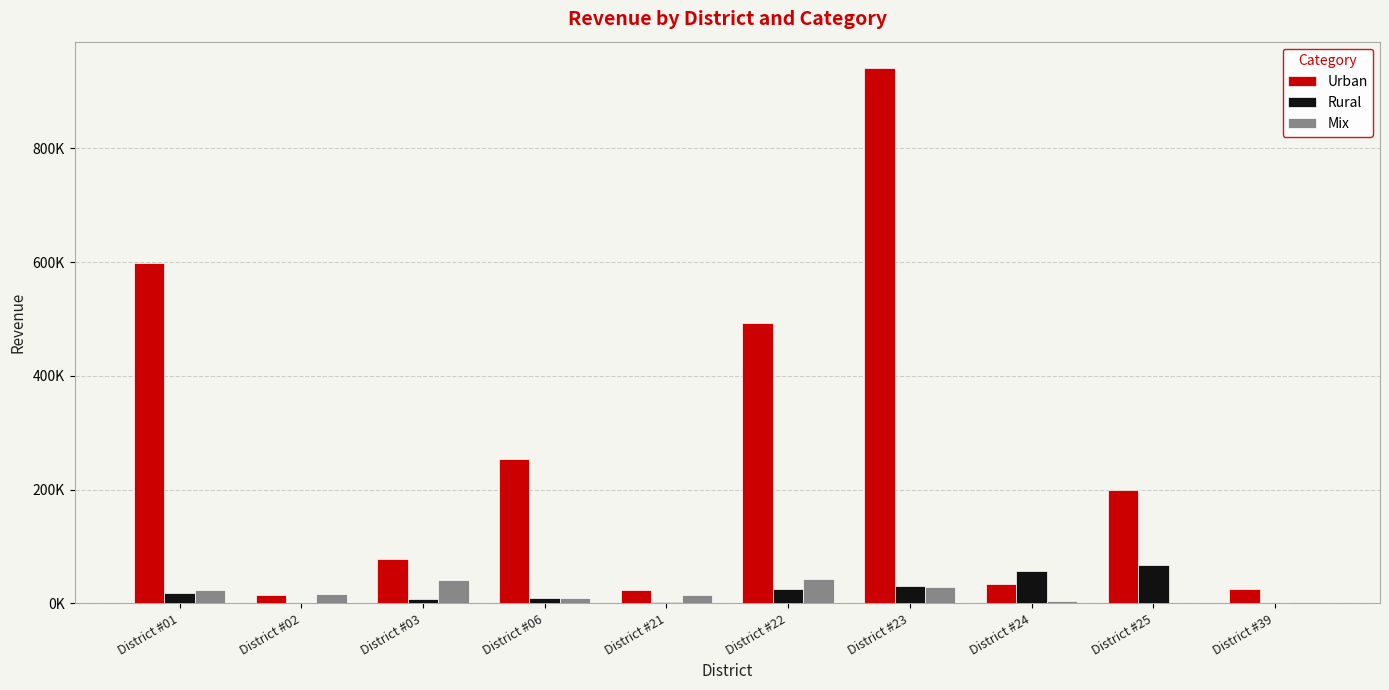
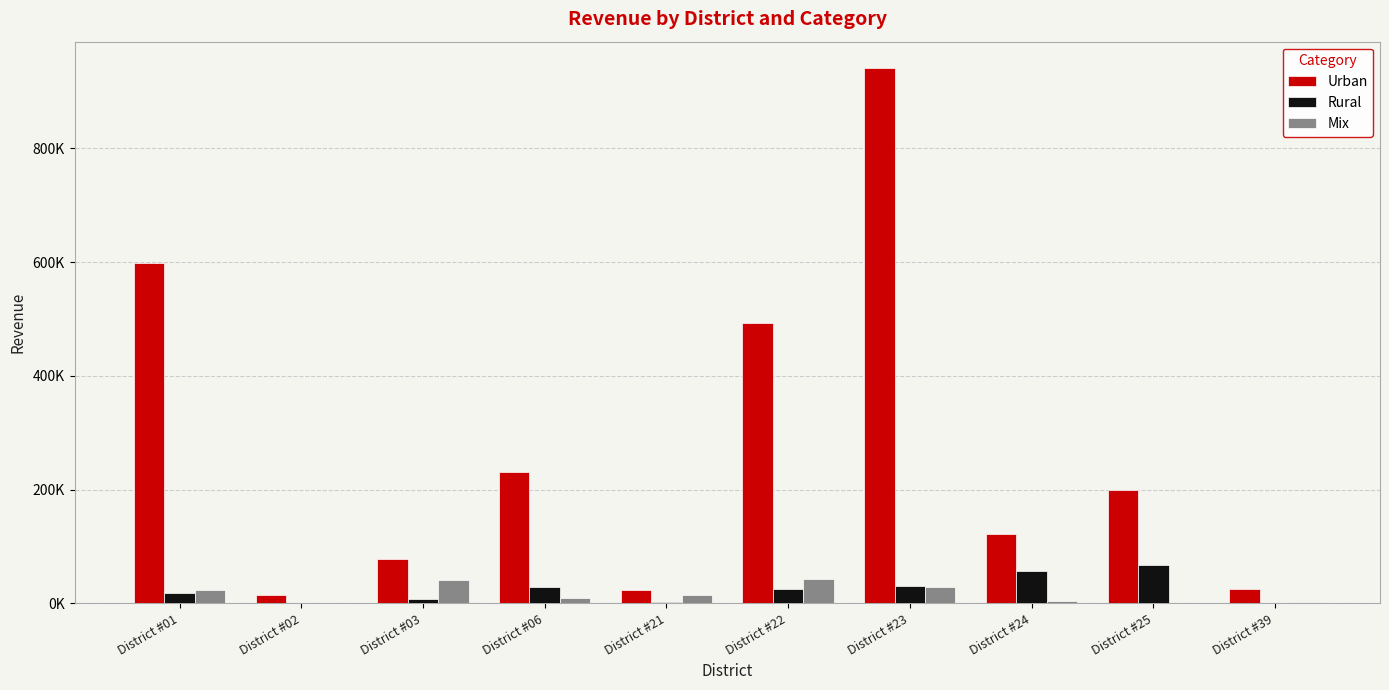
Mix, District #02: 20000 -> 0
Urban, District #06: 250000 -> 230000
Rural, District #06: 10000 -> 30000
Urban, District #24: 30000 -> 120000
